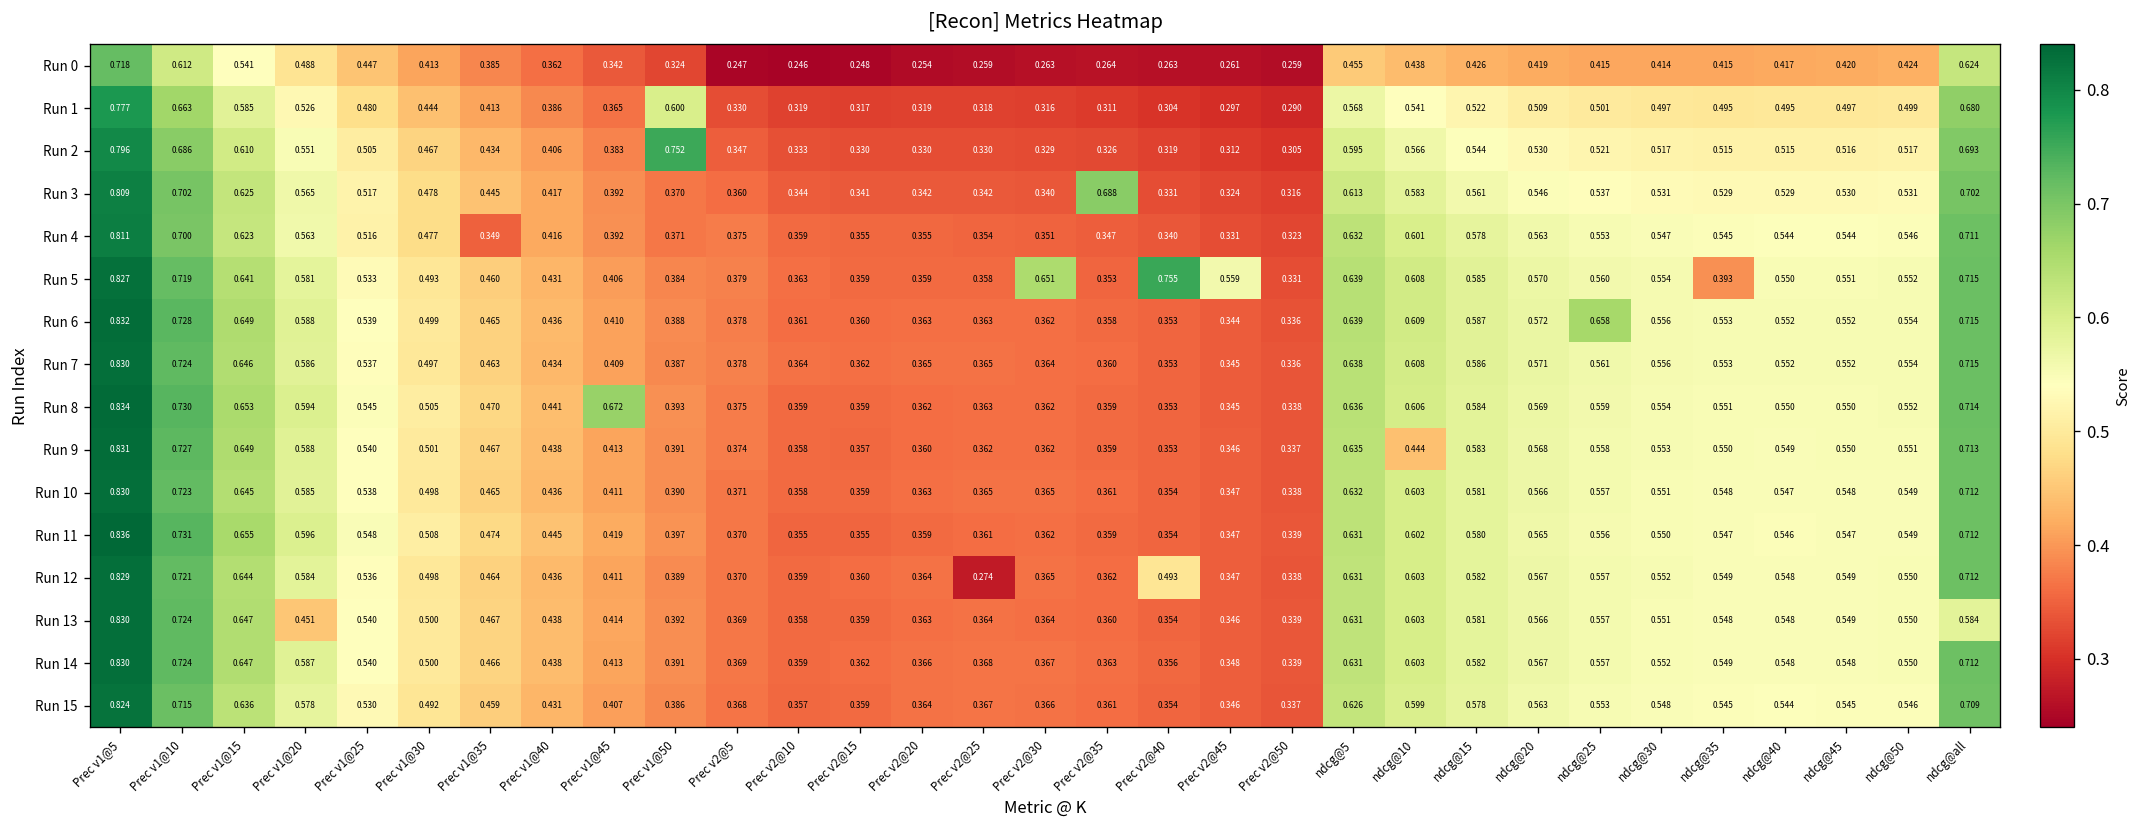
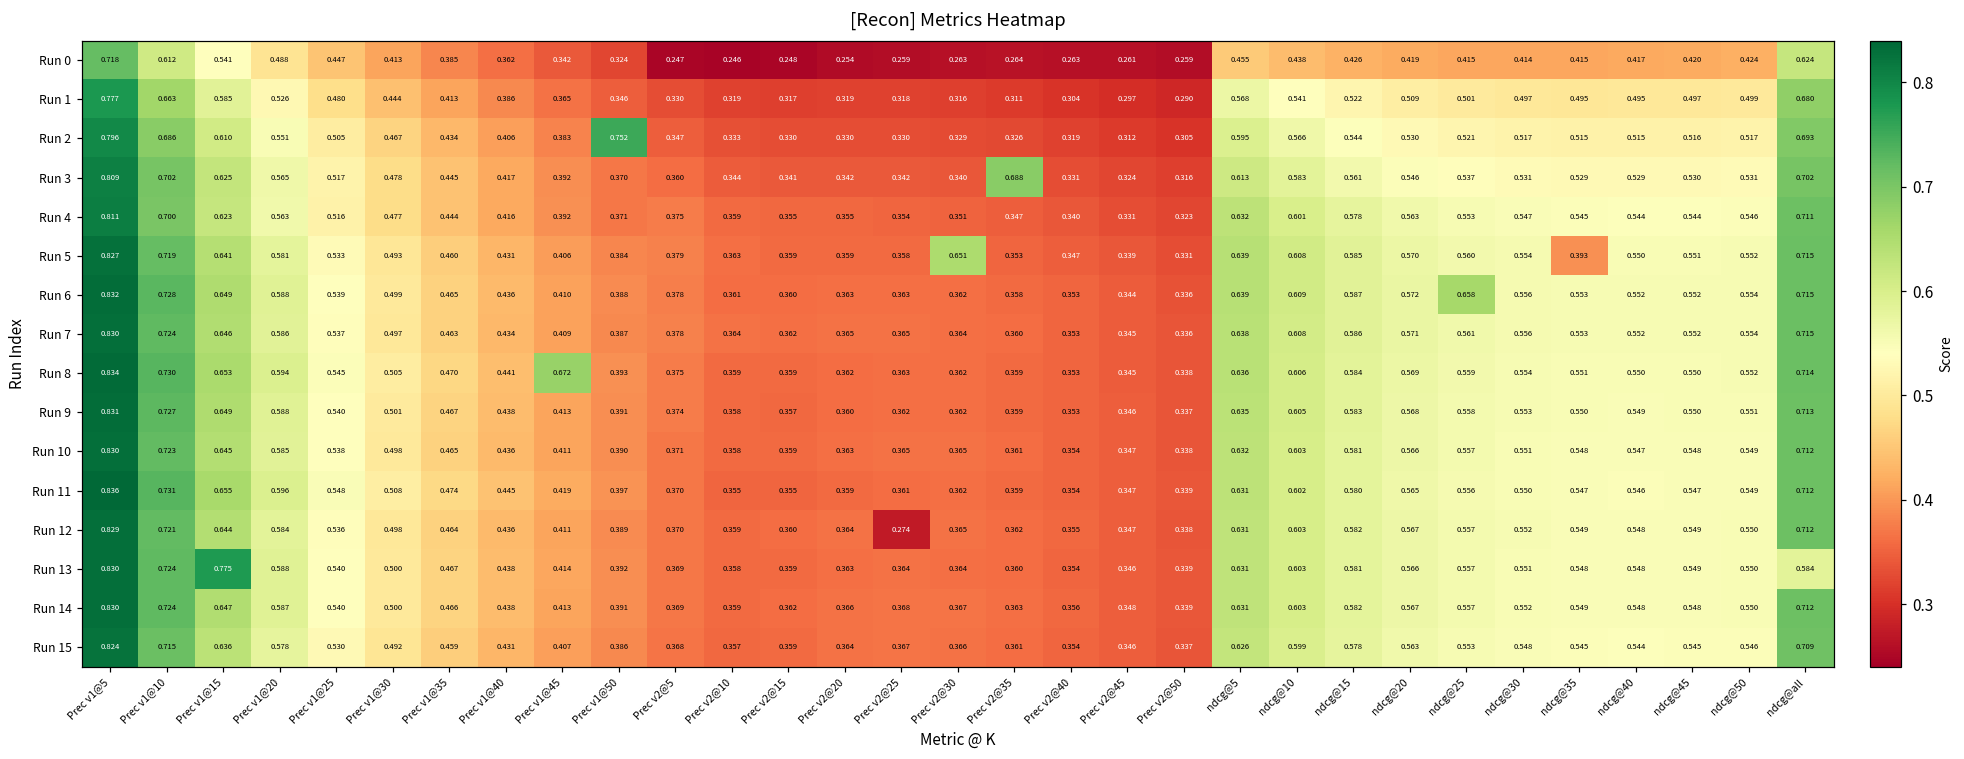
Run 1, Prec v1@50: 0.600 -> 0.346
Run 4, Prec v1@35: 0.349 -> 0.444
Run 5, Prec v2@40: 0.755 -> 0.347
Run 5, Prec v2@45: 0.559 -> 0.339
Run 9, ndcg@10: 0.444 -> 0.605
Run 12, Prec v2@40: 0.493 -> 0.355
Run 13, Prec v1@15: 0.647 -> 0.775
Run 13, Prec v1@20: 0.451 -> 0.588
